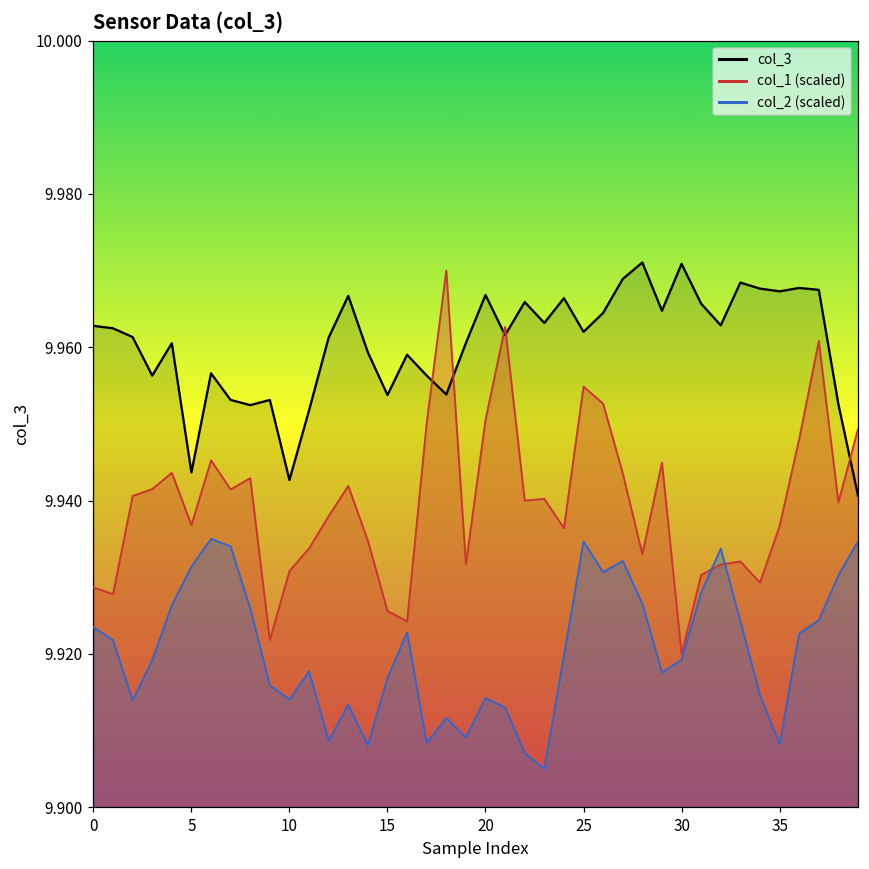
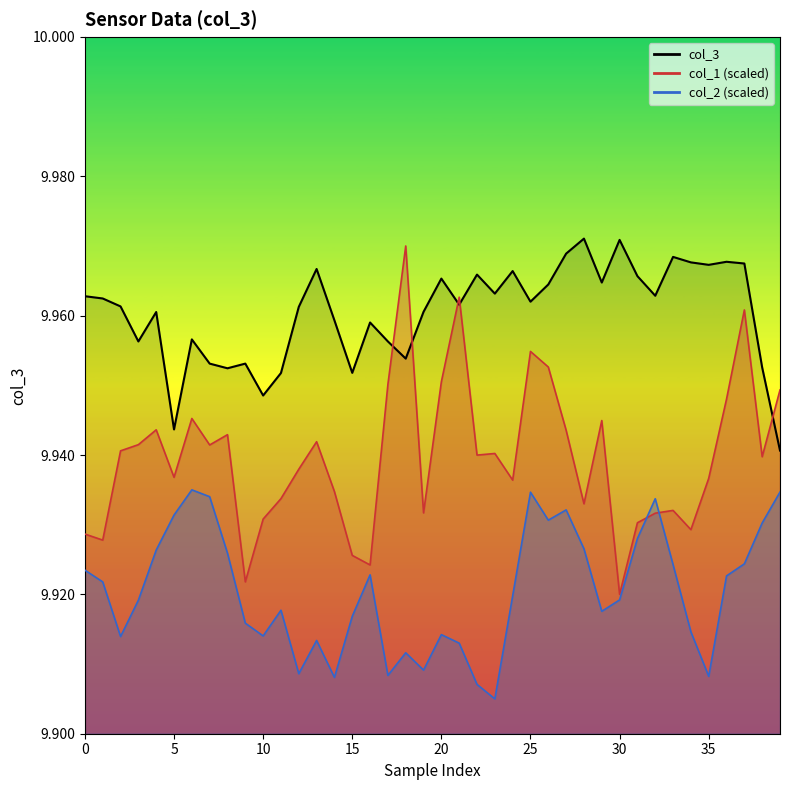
col_3, 10: 9.943 -> 9.949
col_3, 15: 9.954 -> 9.952
col_3, 20: 9.967 -> 9.965
